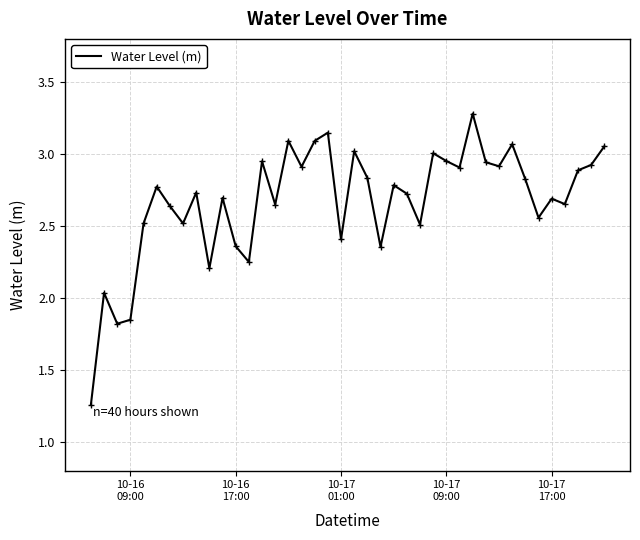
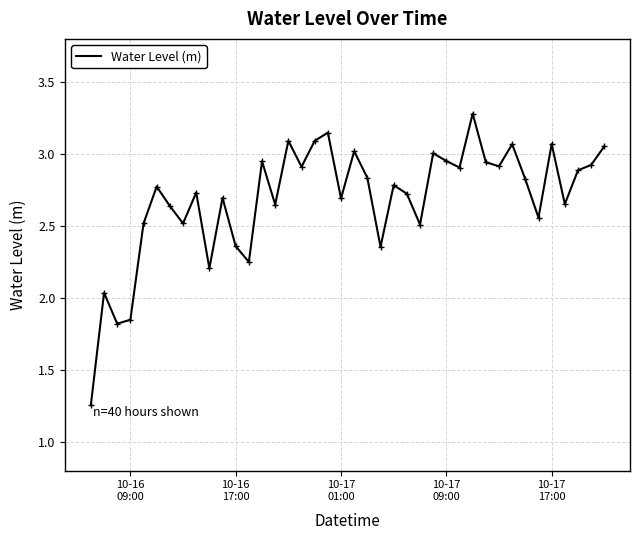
10-17 01:00: 2.41 -> 2.69
10-17 17:00: 2.69 -> 3.07
